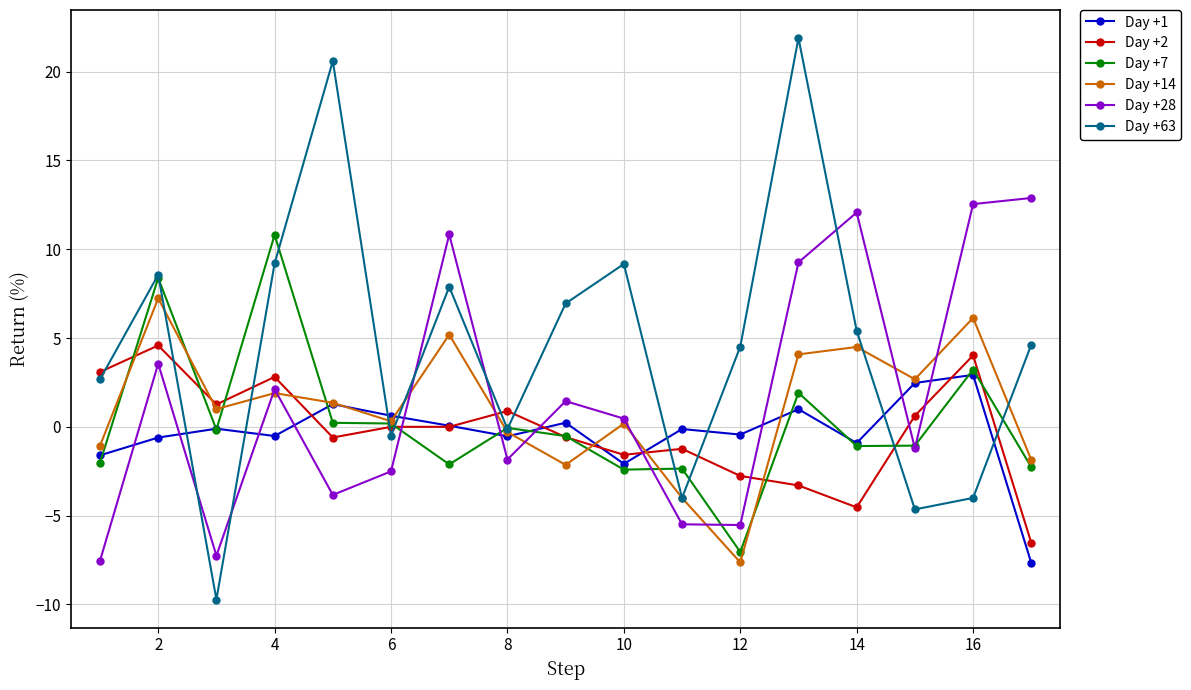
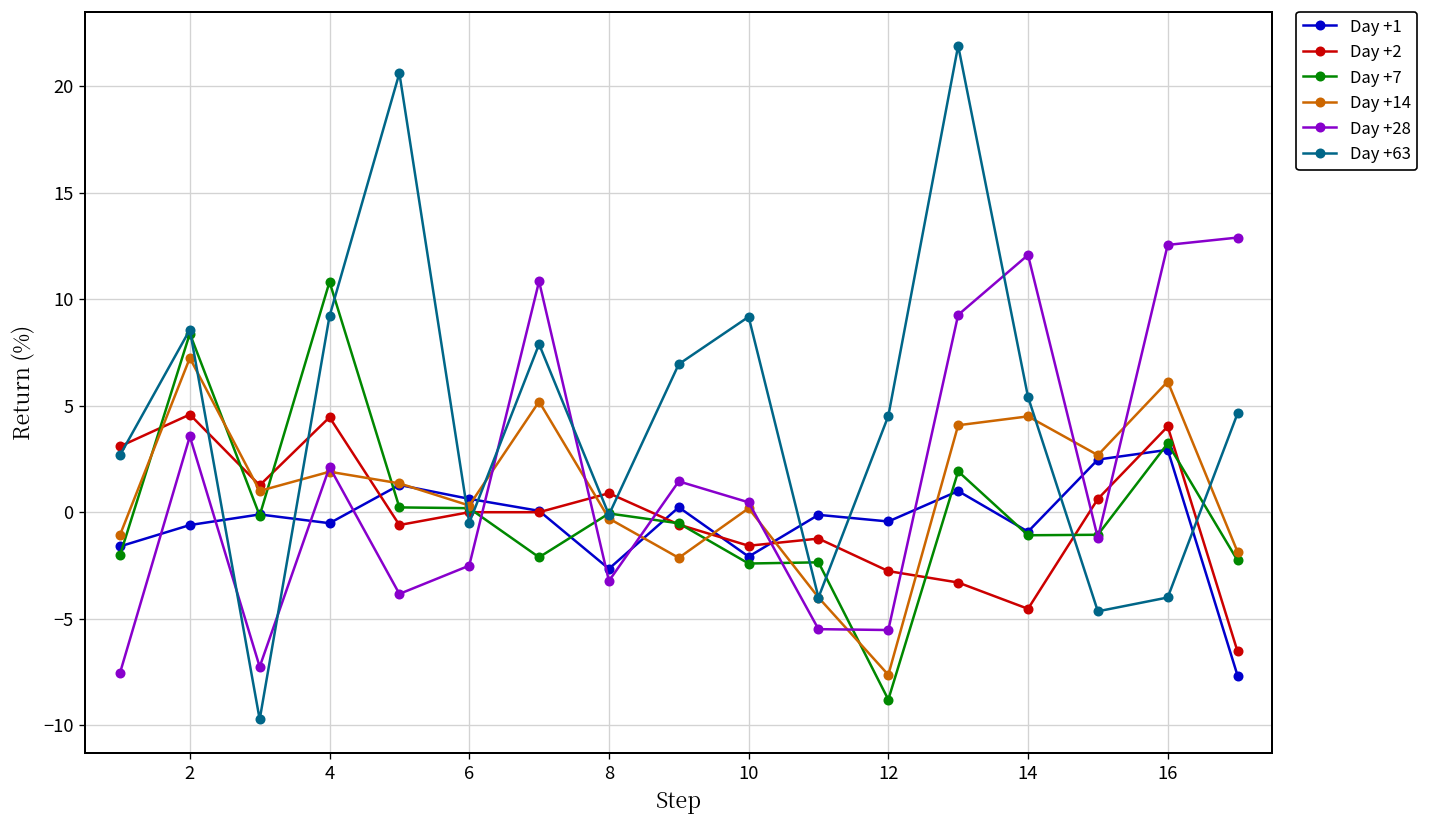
Day +2, 4: 2.8 -> 4.5
Day +1, 8: -0.5 -> -2.7
Day +28, 8: -1.8 -> -3.2
Day +7, 12: -7.0 -> -8.8
